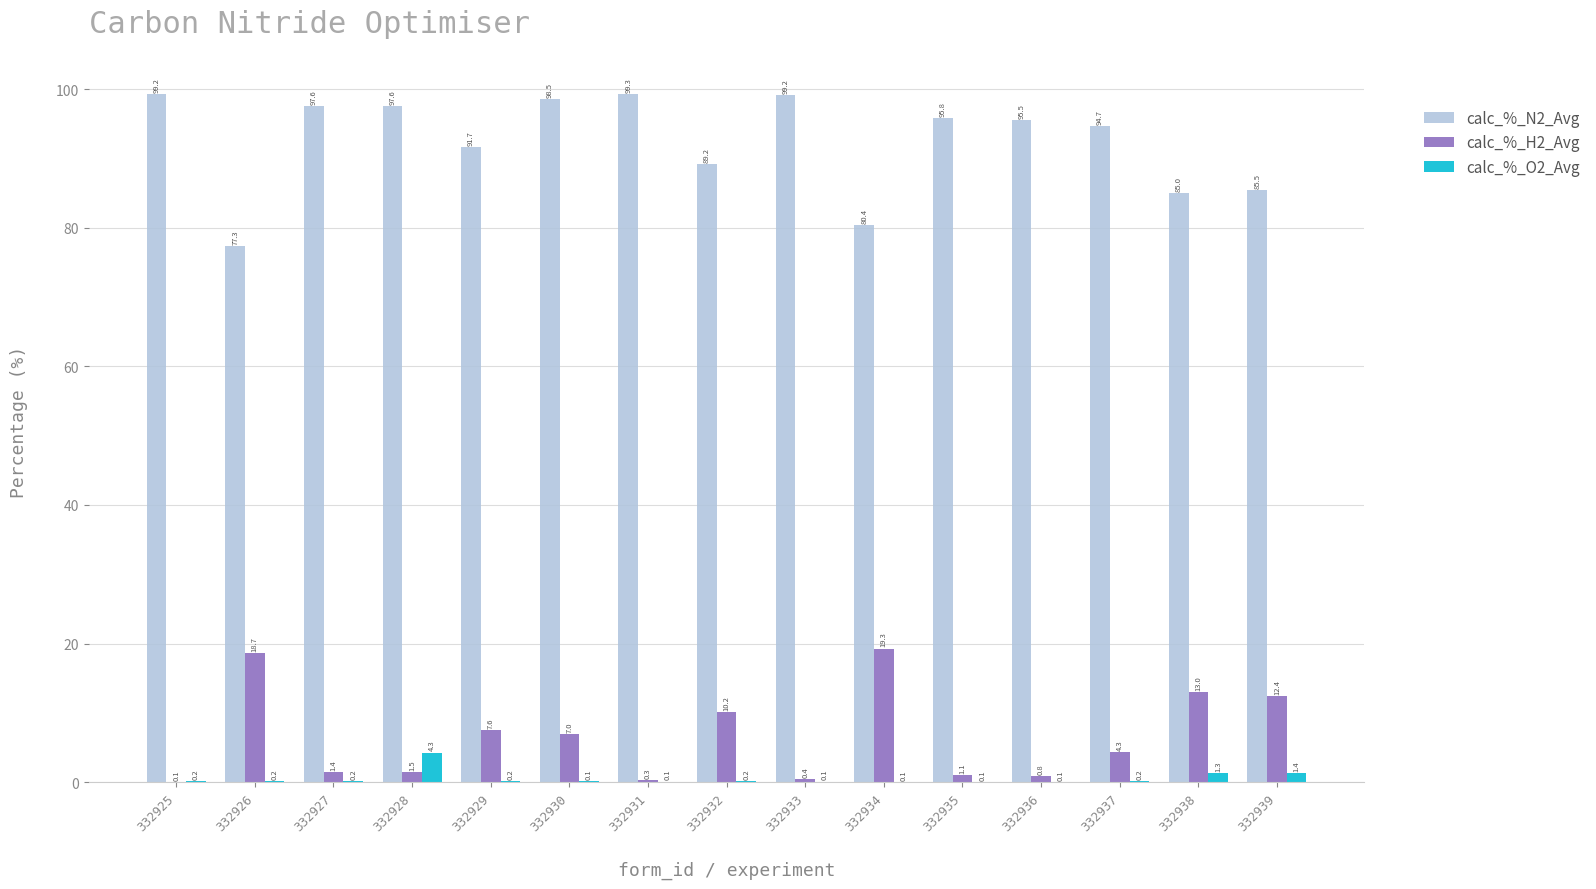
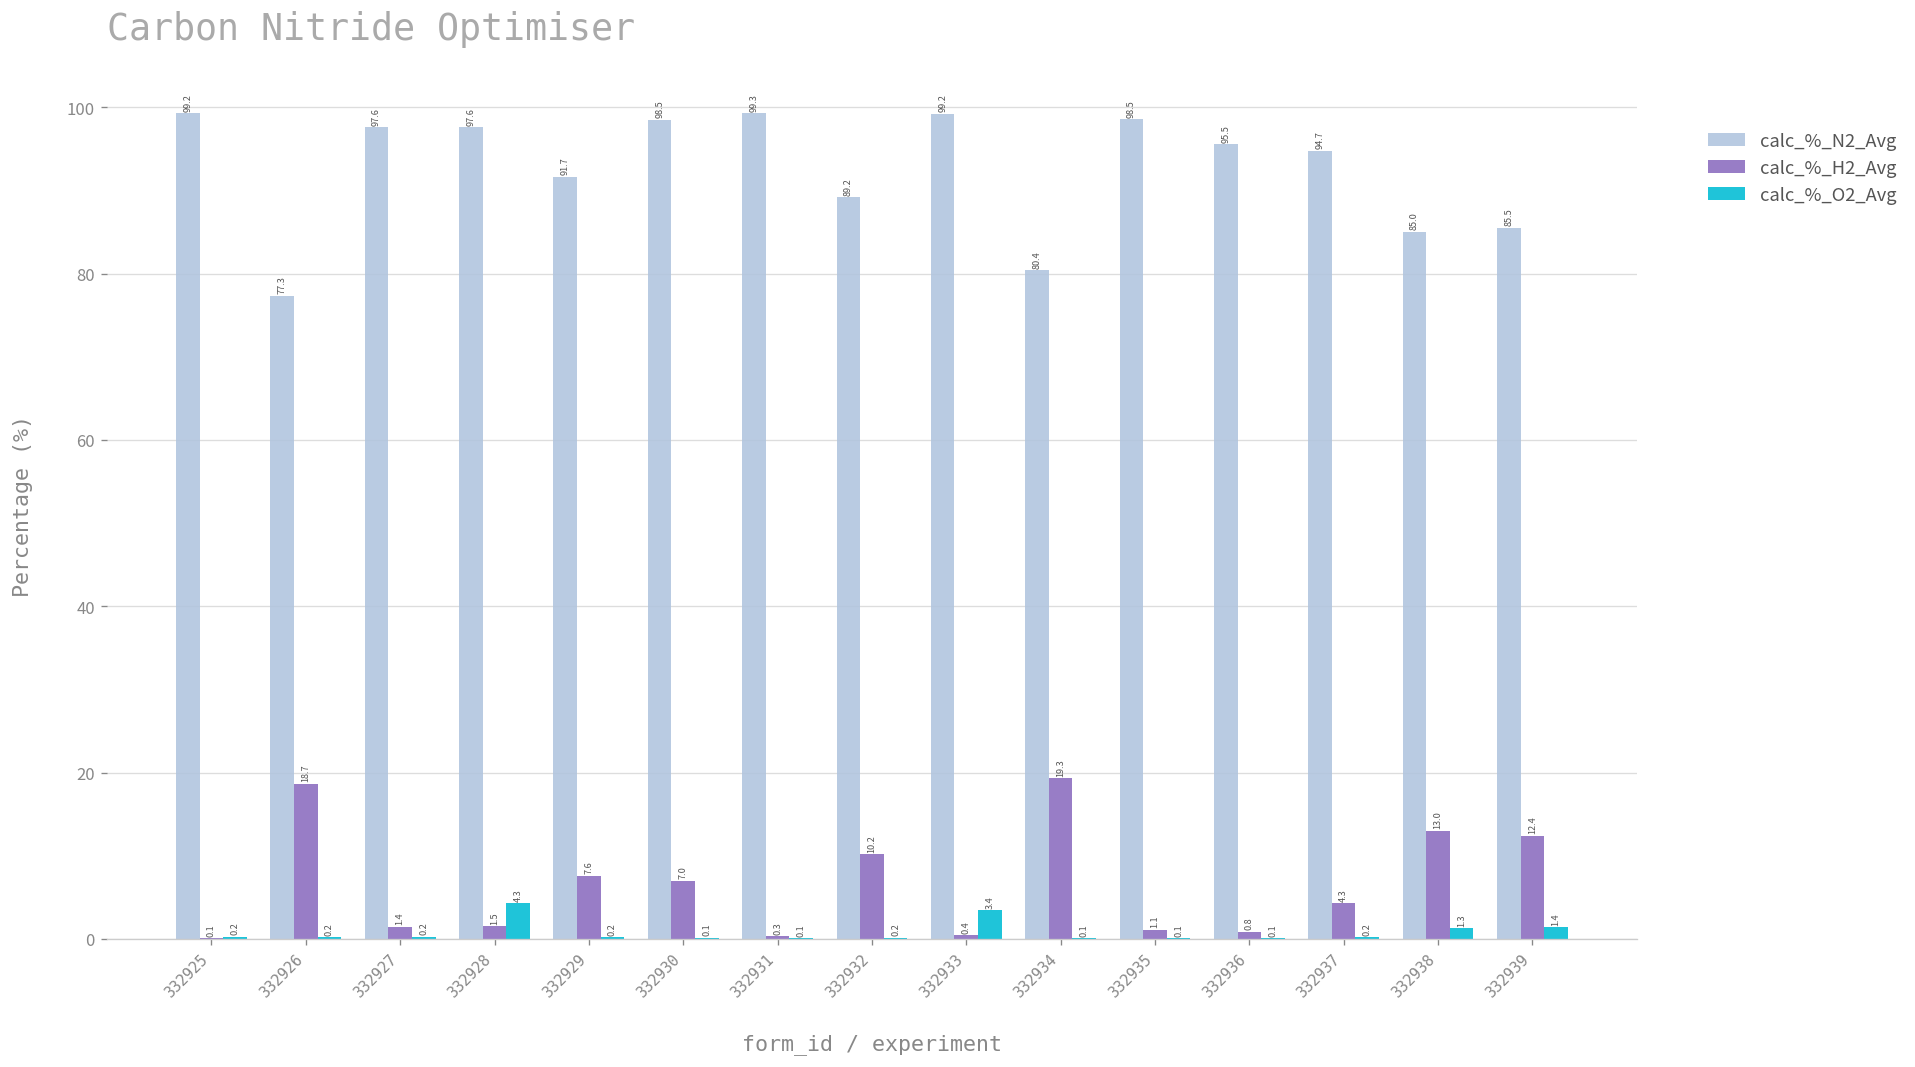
calc_%_O2_Avg, 332933: 0.1 -> 3.4
calc_%_N2_Avg, 332935: 95.8 -> 98.5
